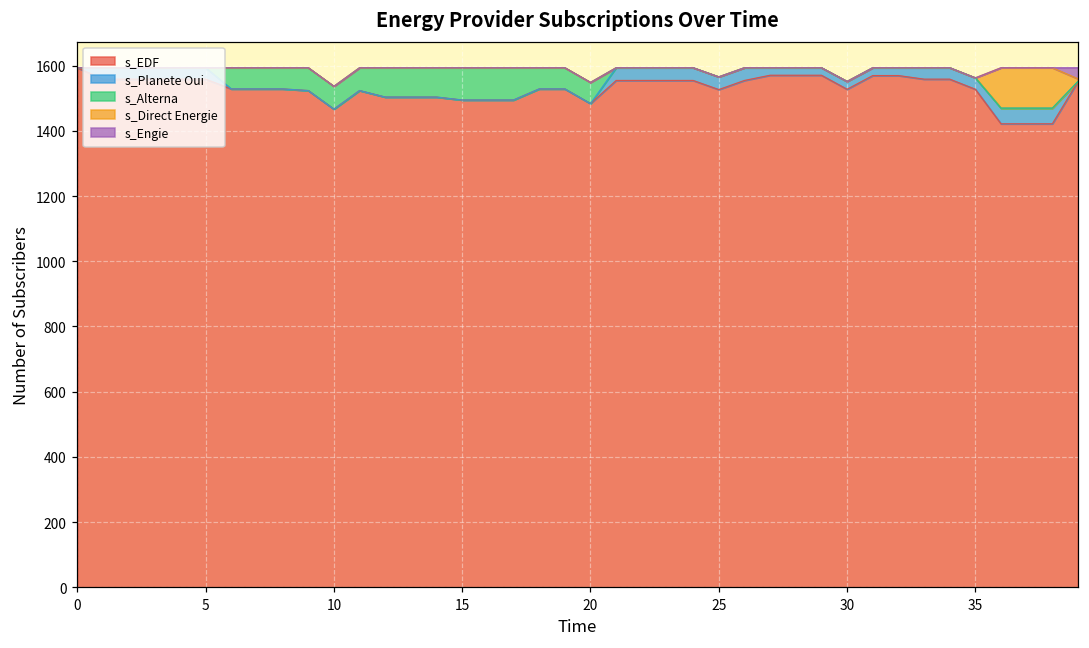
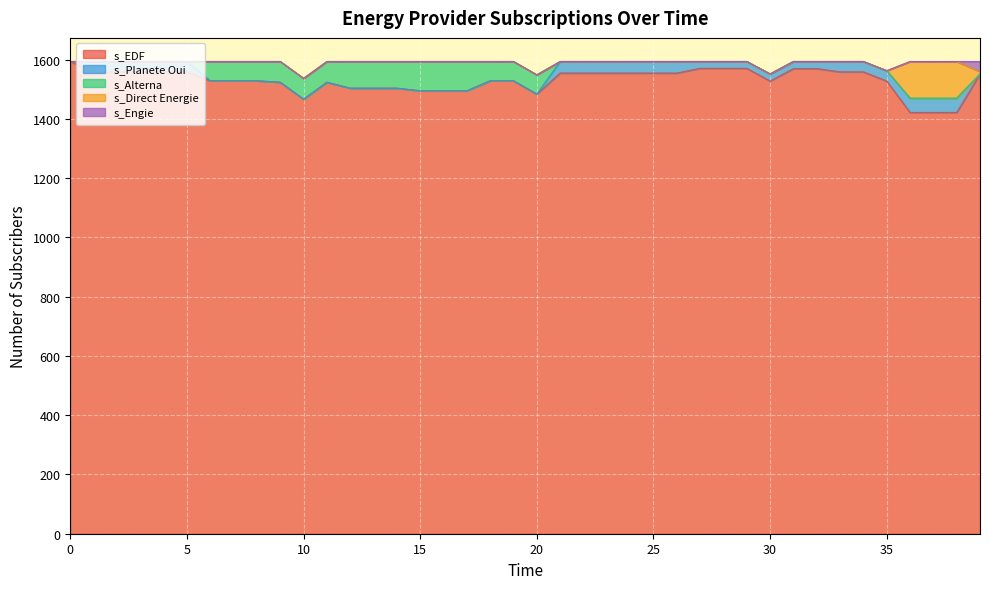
s_EDF, 25: 1530 -> 1560
